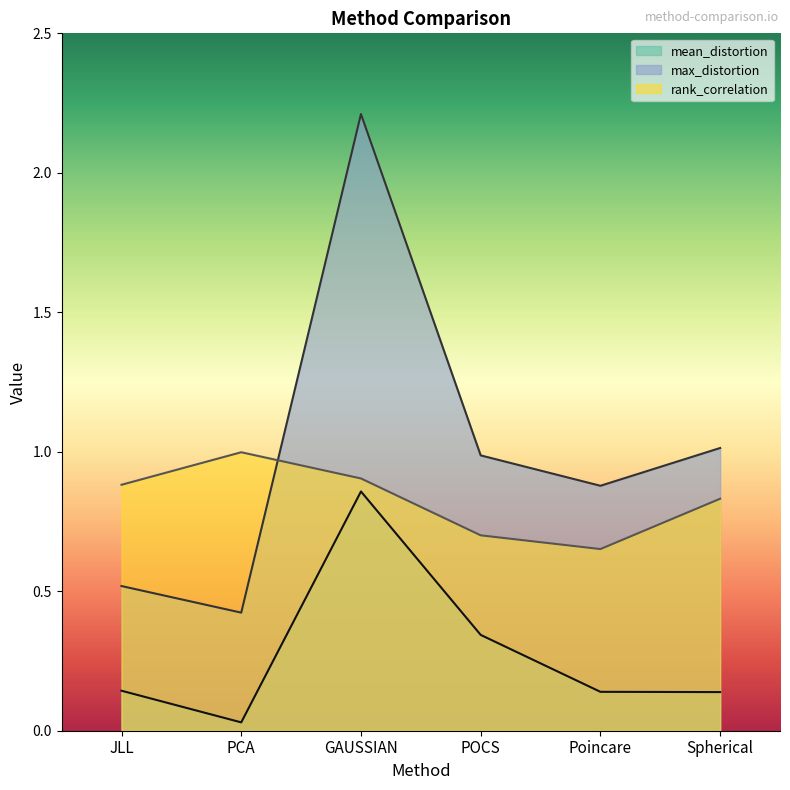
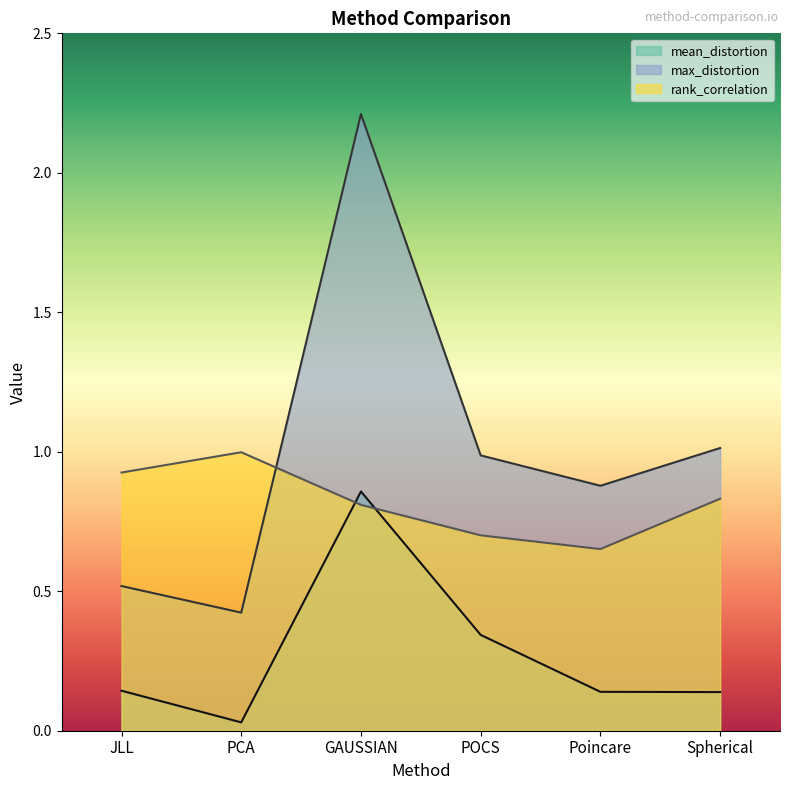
rank_correlation, JLL: 0.88 -> 0.93
rank_correlation, GAUSSIAN: 0.90 -> 0.81
